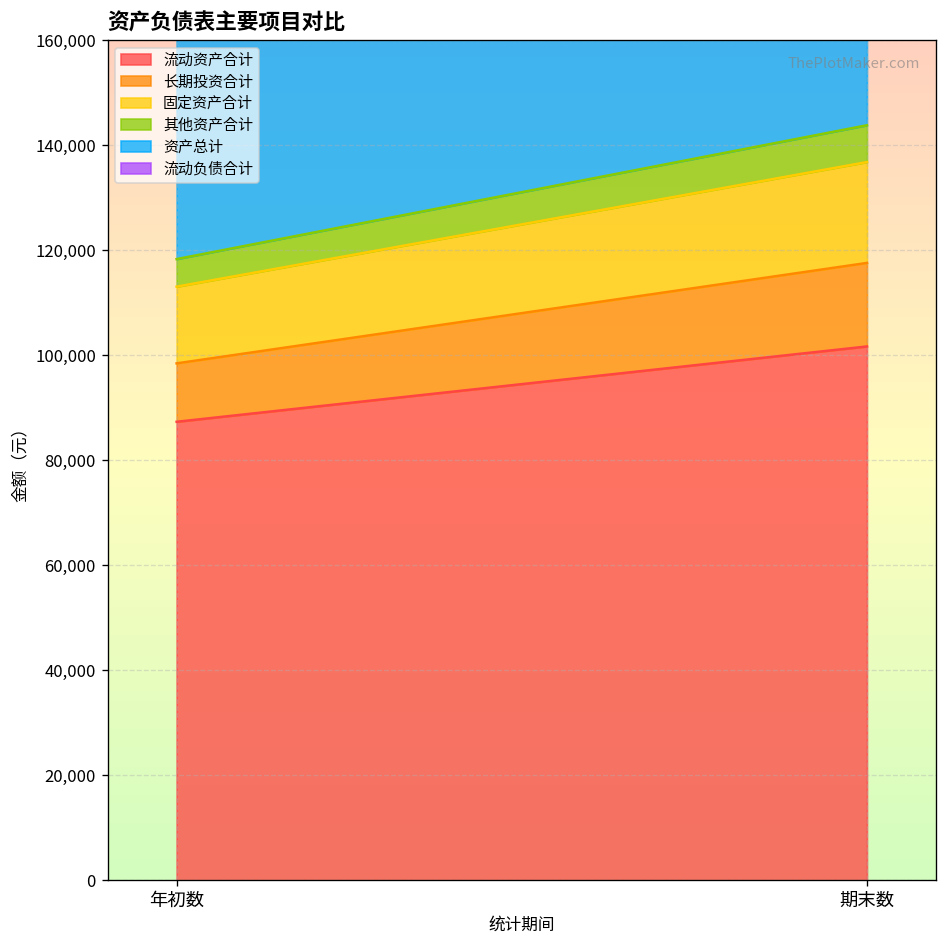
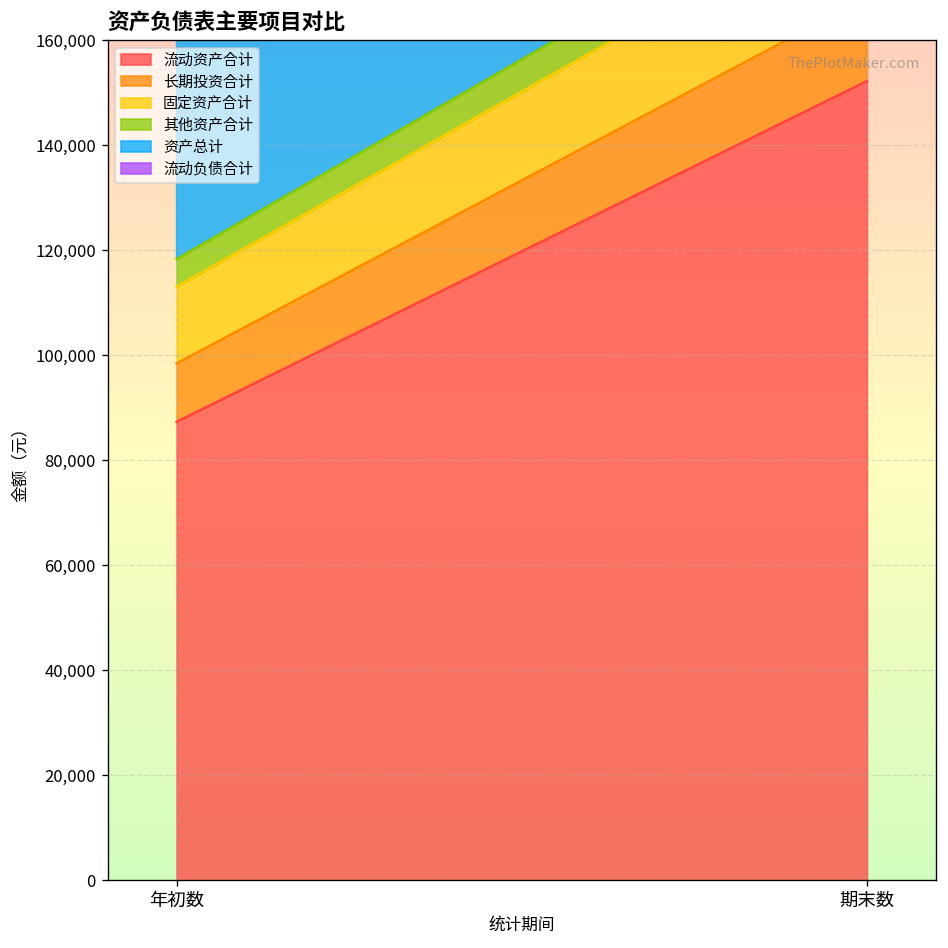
流动资产合计, 期末数: 102,000 -> 152,000
